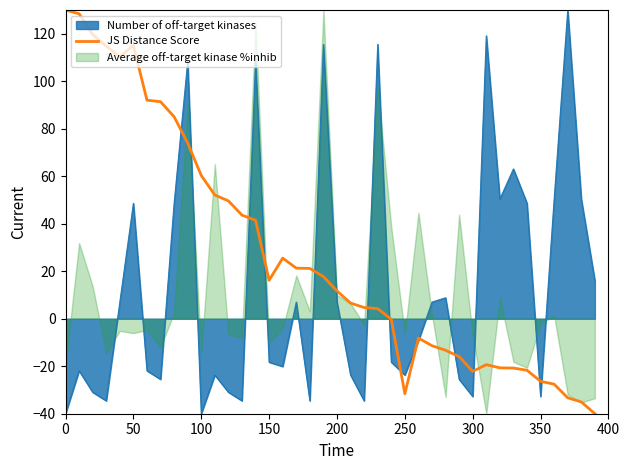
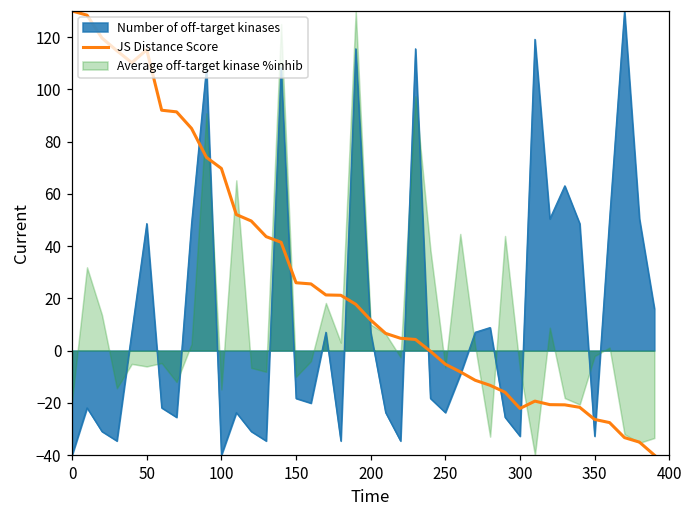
JS Distance Score, 100: 60 -> 70
JS Distance Score, 150: 16 -> 26
JS Distance Score, 250: -32 -> -5
